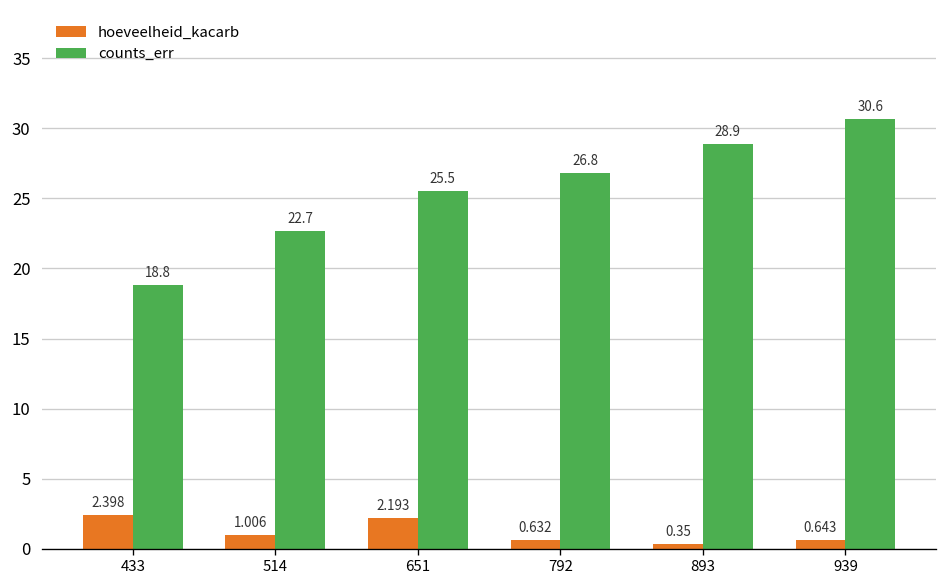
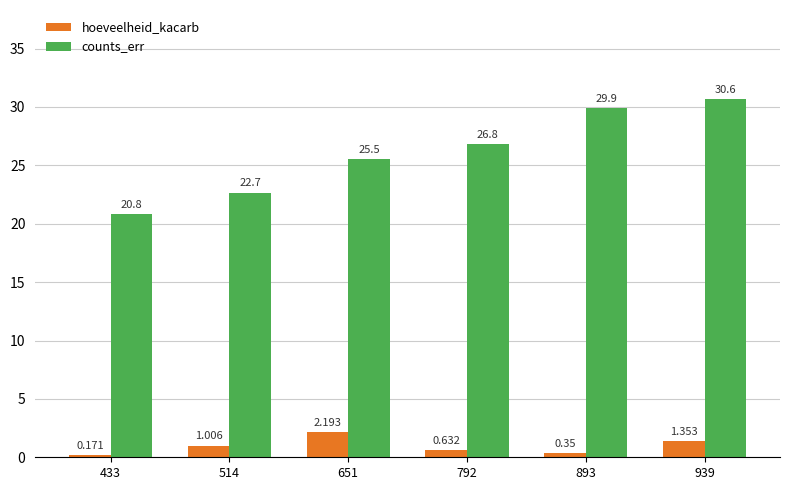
hoeveelheid_kacarb, 433: 2.398 -> 0.171
counts_err, 433: 18.8 -> 20.8
counts_err, 893: 28.9 -> 29.9
hoeveelheid_kacarb, 939: 0.643 -> 1.353
